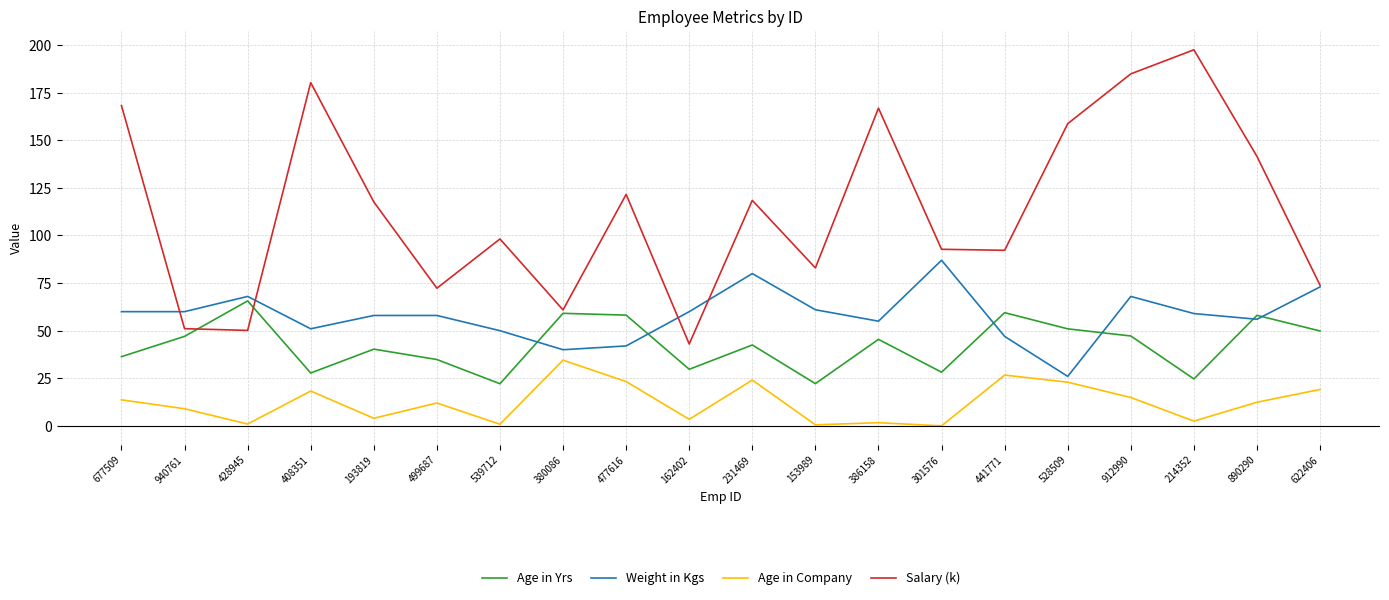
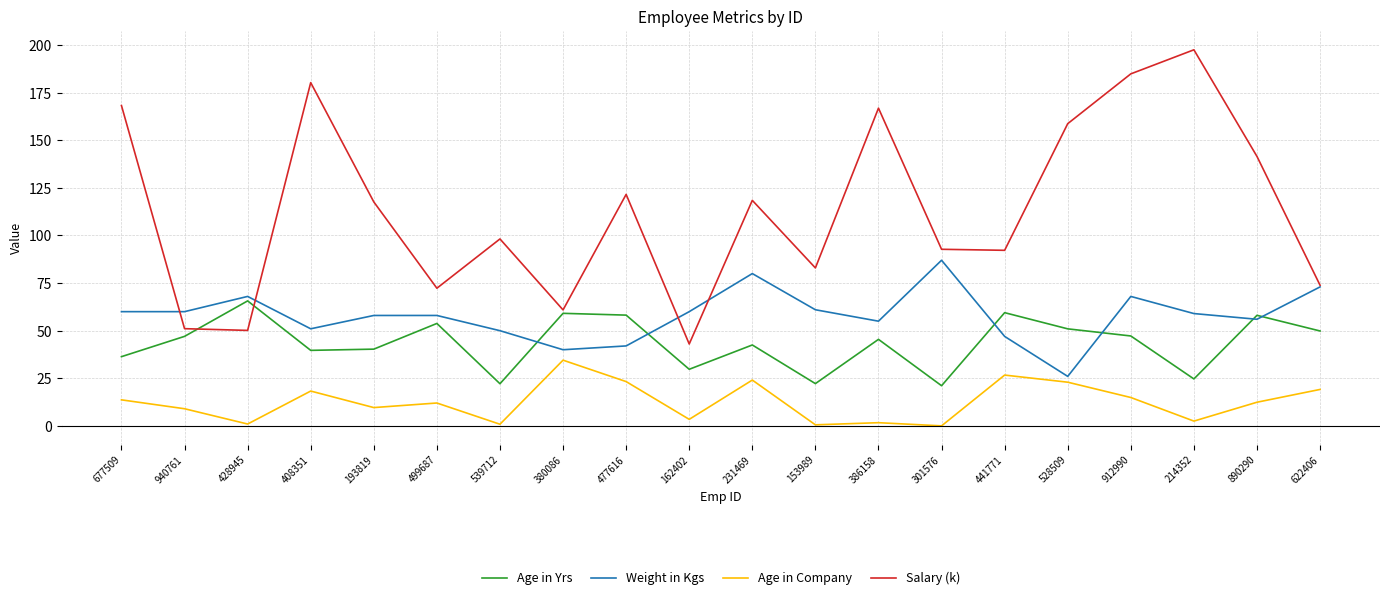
Age in Yrs, 408351: 28 -> 40
Age in Company, 193819: 4 -> 10
Age in Yrs, 499687: 35 -> 54
Age in Yrs, 301576: 28 -> 21
